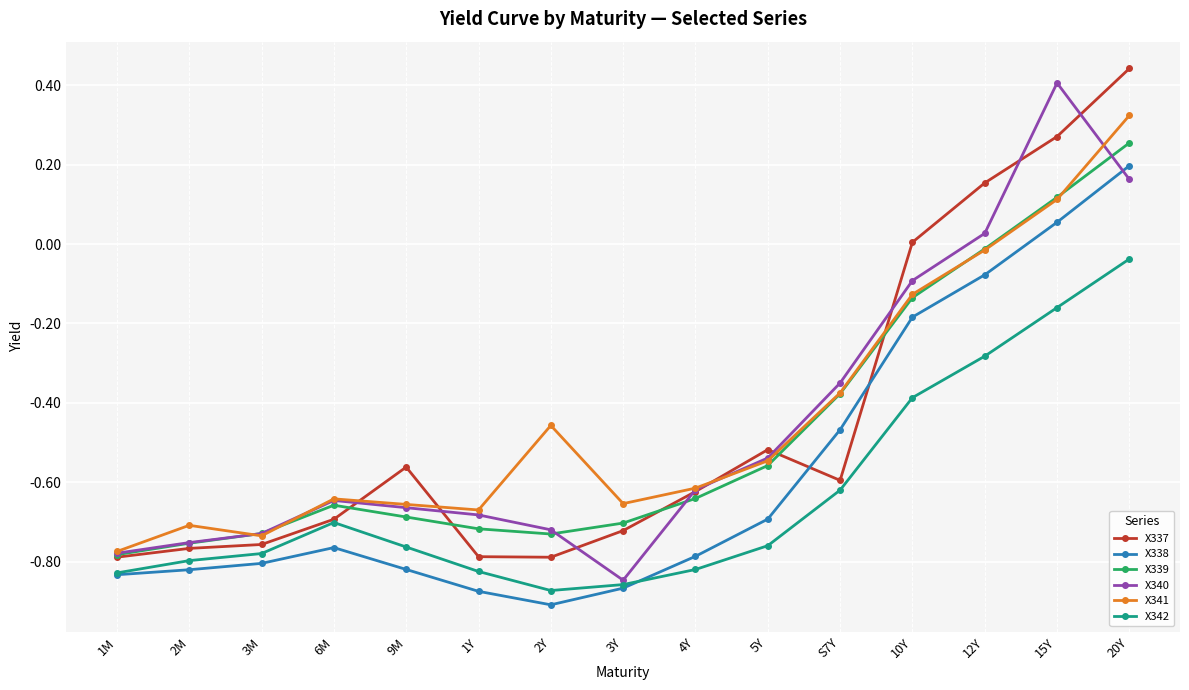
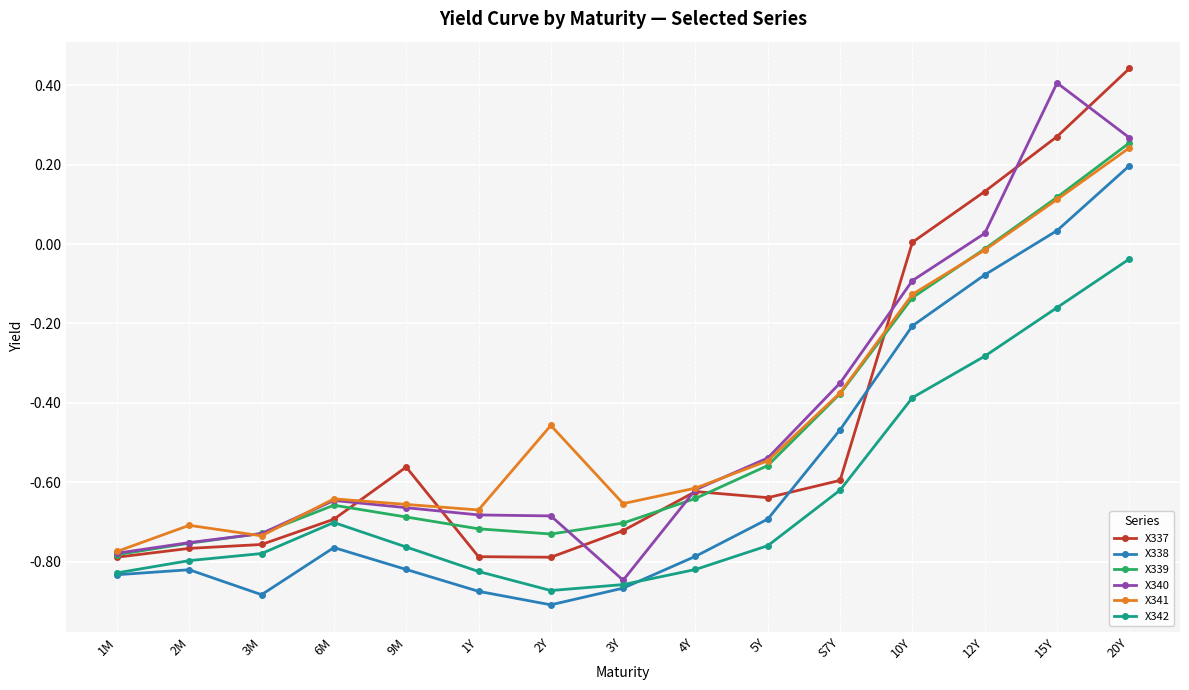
X338, 3M: -0.80 -> -0.88
X340, 2Y: -0.72 -> -0.69
X337, 5Y: -0.52 -> -0.64
X338, 10Y: -0.18 -> -0.21
X337, 12Y: 0.15 -> 0.13
X338, 15Y: 0.06 -> 0.03
X340, 20Y: 0.16 -> 0.27
X341, 20Y: 0.32 -> 0.24
